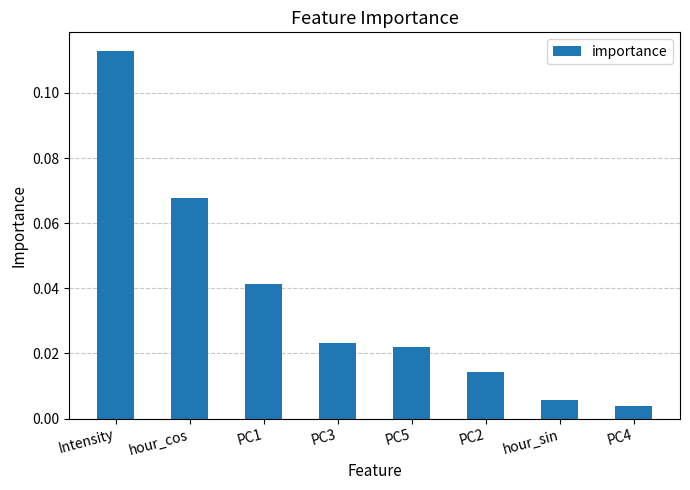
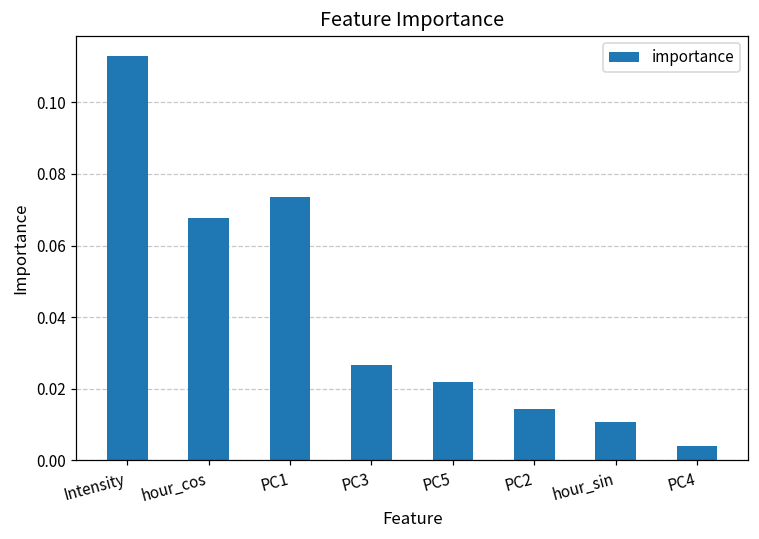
PC1: 0.041 -> 0.074
PC3: 0.023 -> 0.027
hour_sin: 0.006 -> 0.011
